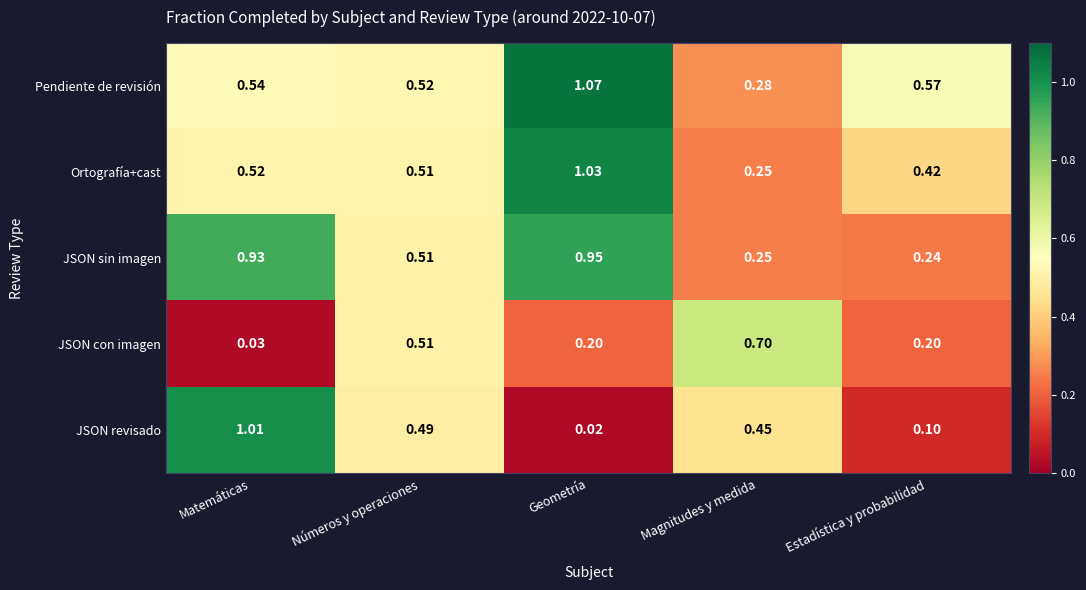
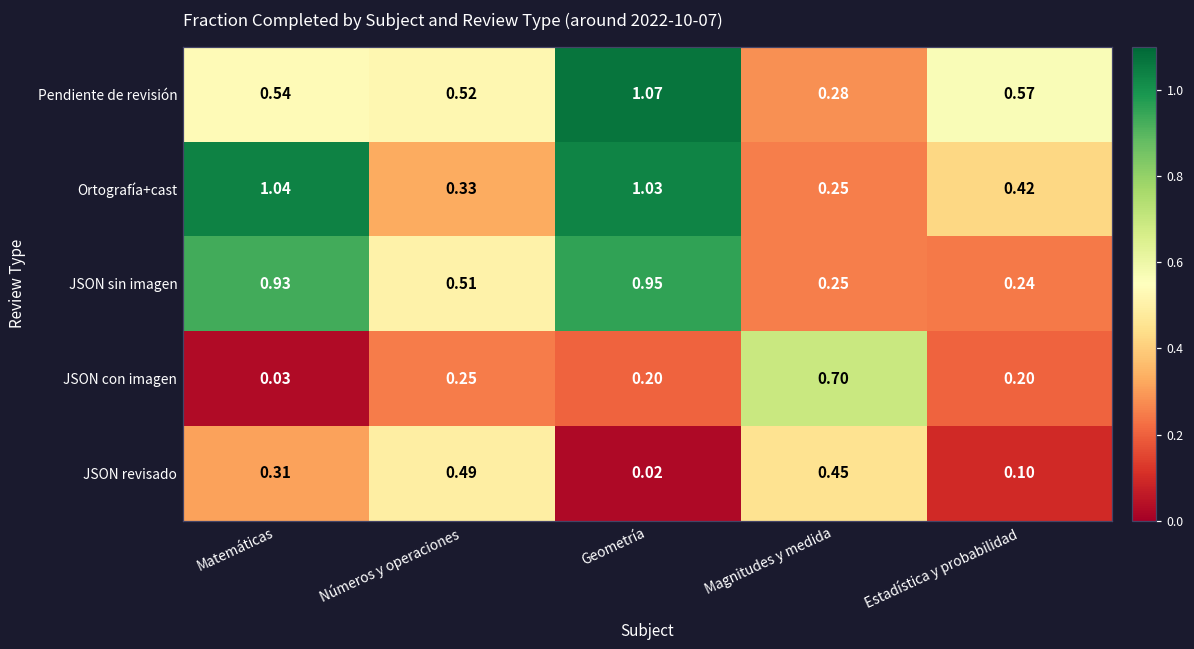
Ortografía+cast, Matemáticas: 0.52 -> 1.04
Ortografía+cast, Números y operaciones: 0.51 -> 0.33
JSON con imagen, Números y operaciones: 0.51 -> 0.25
JSON revisado, Matemáticas: 1.01 -> 0.31
